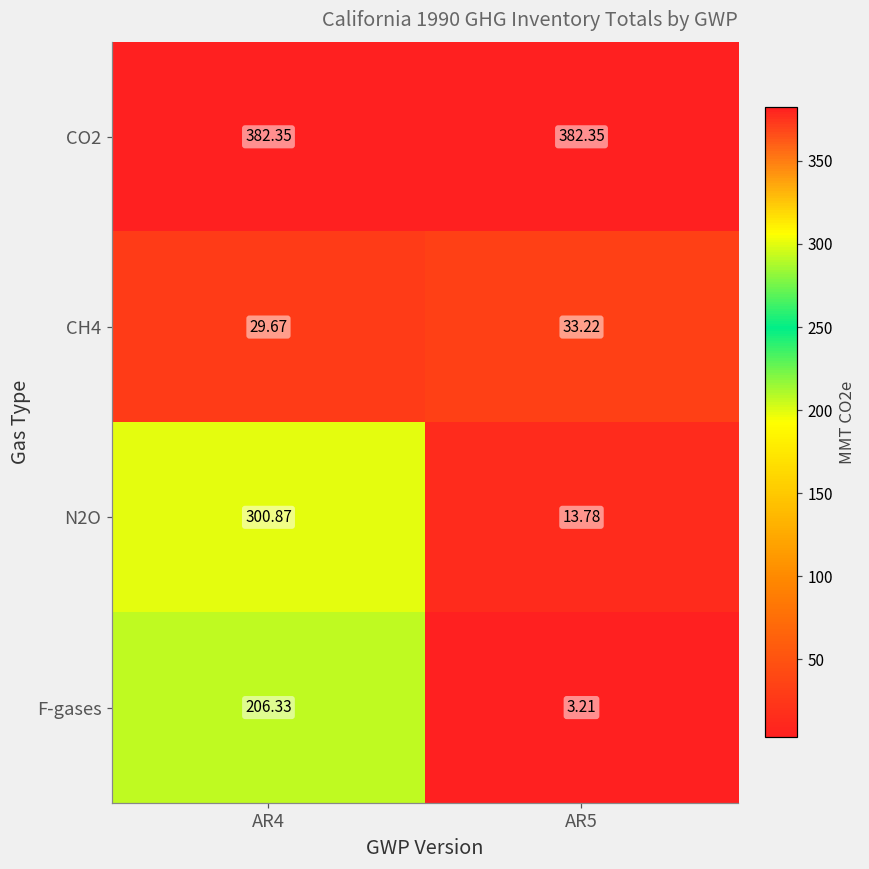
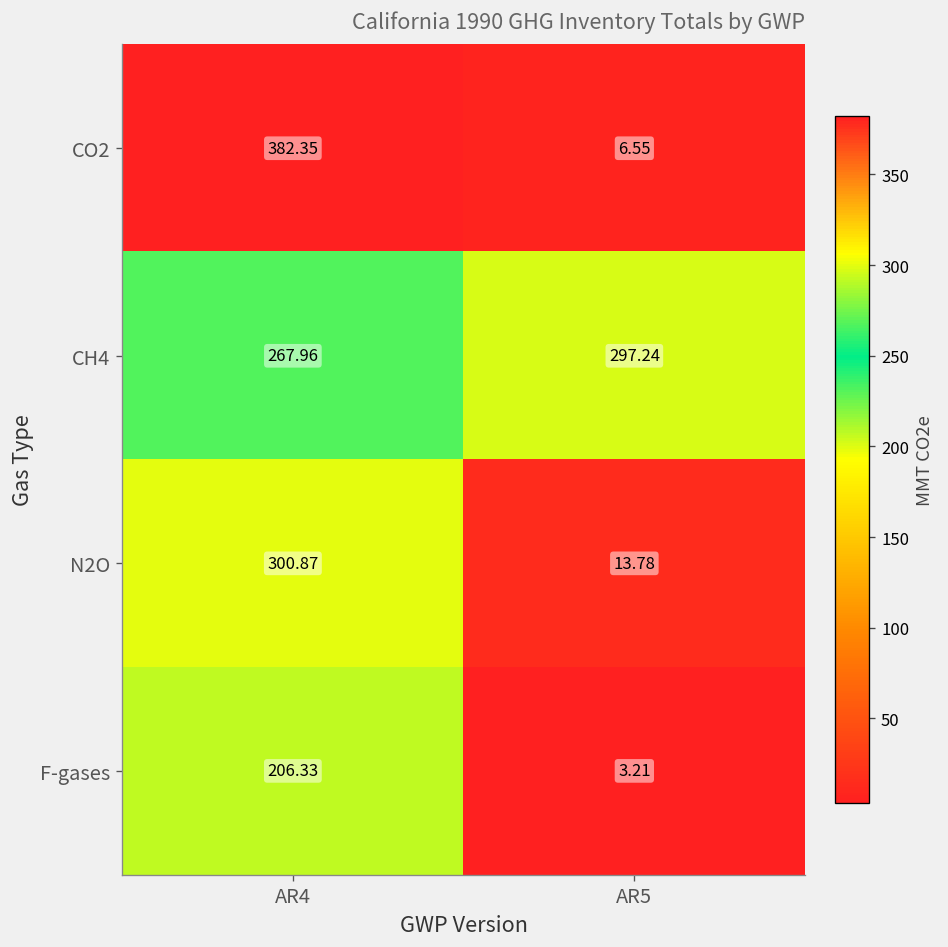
CO2, AR5: 382.35 -> 6.55
CH4, AR4: 29.67 -> 267.96
CH4, AR5: 33.22 -> 297.24
